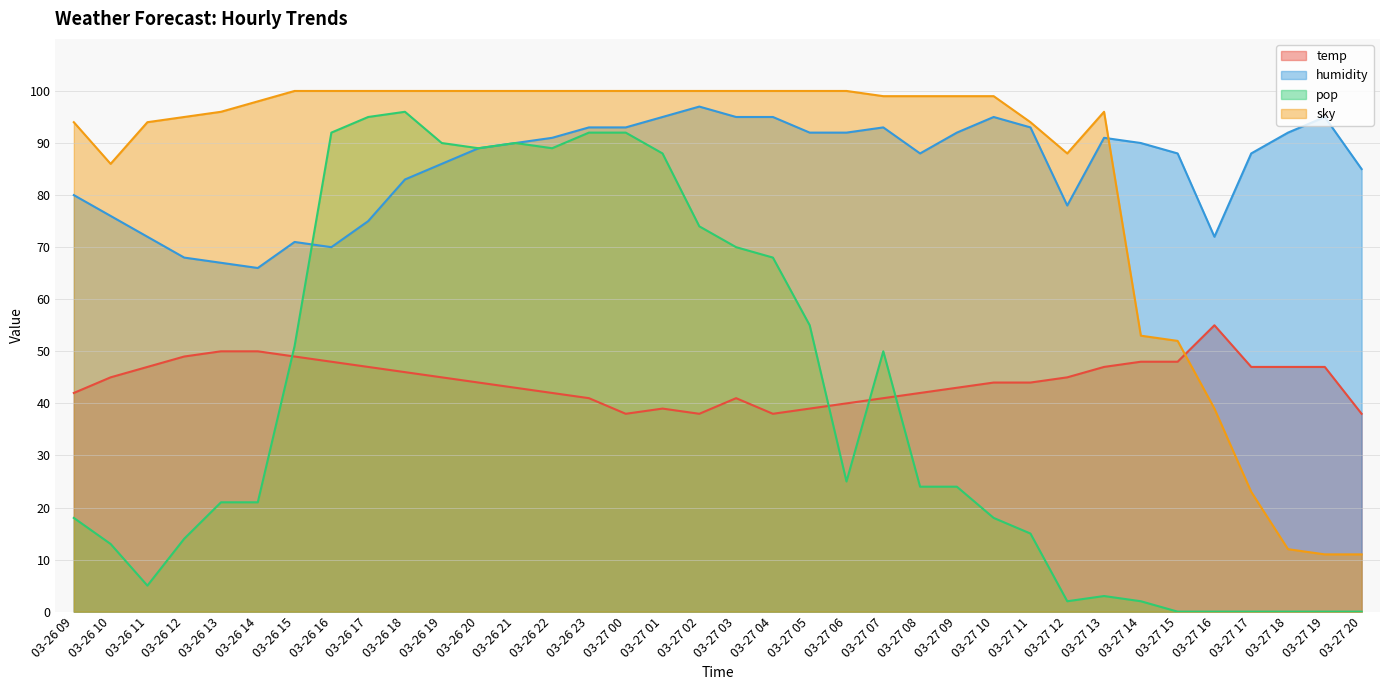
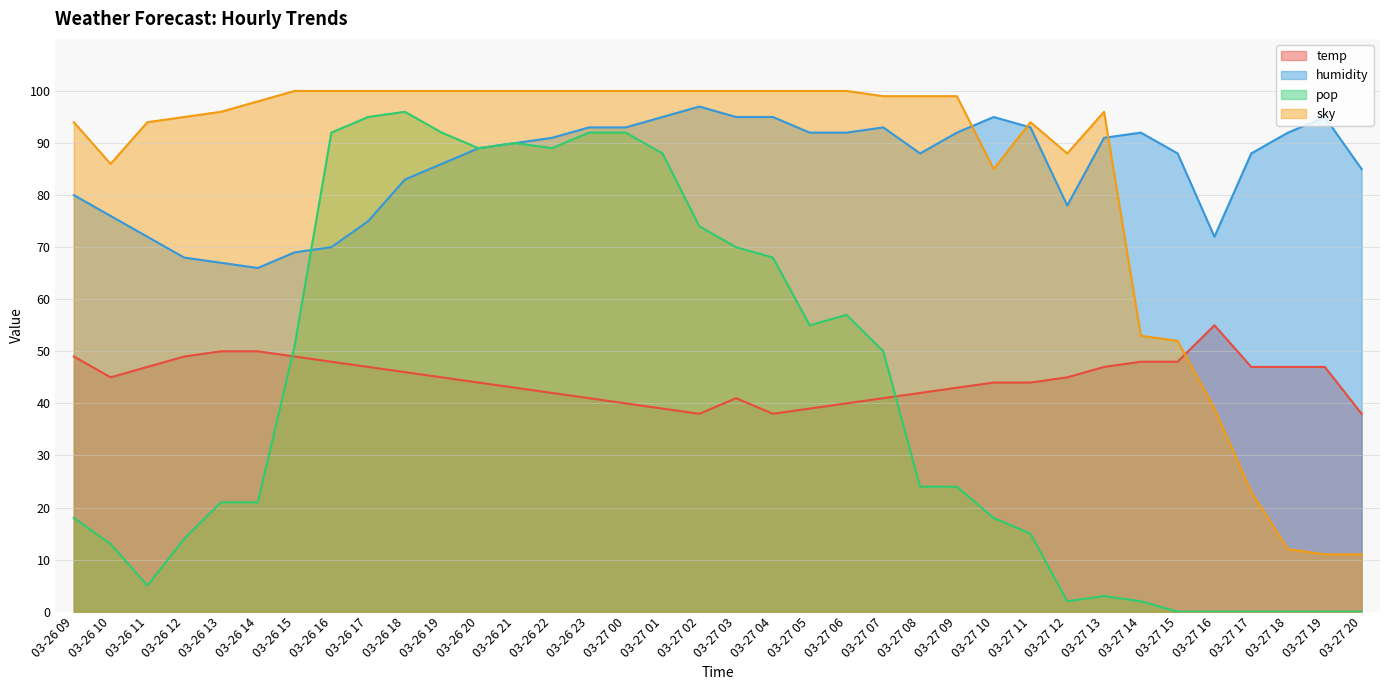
temp, 03-26 09: 42 -> 49
humidity, 03-26 15: 71 -> 69
pop, 03-26 19: 90 -> 92
temp, 03-27 00: 38 -> 40
pop, 03-27 06: 25 -> 57
sky, 03-27 10: 99 -> 85
humidity, 03-27 14: 90 -> 92
